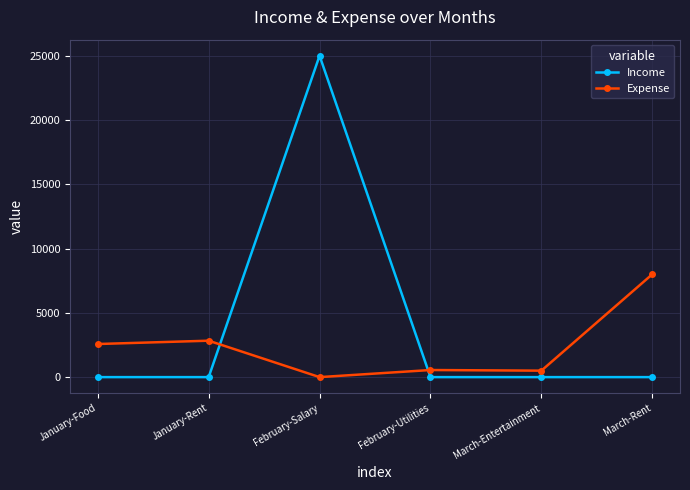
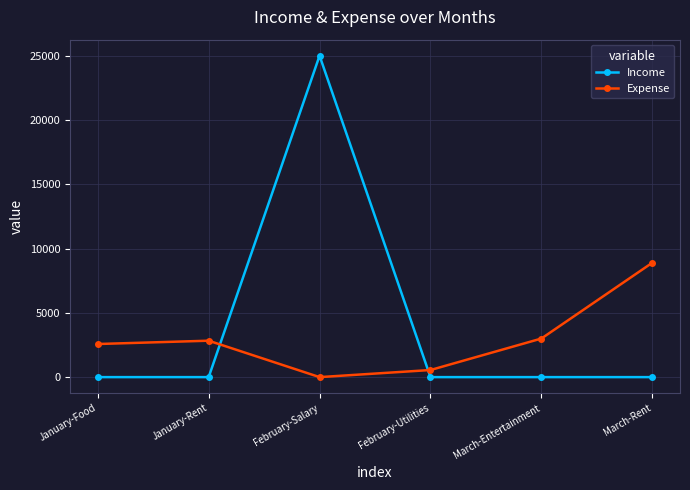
Expense, March-Entertainment: 500 -> 3000
Expense, March-Rent: 8000 -> 8900
